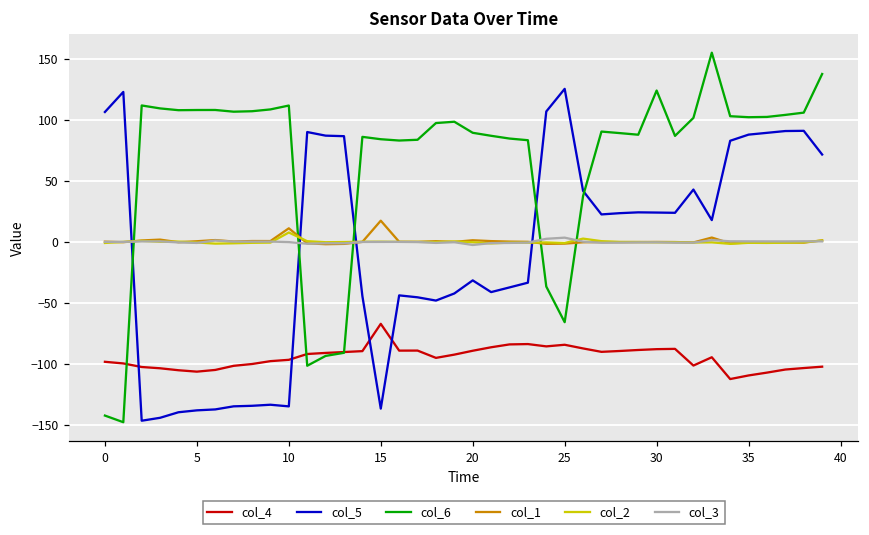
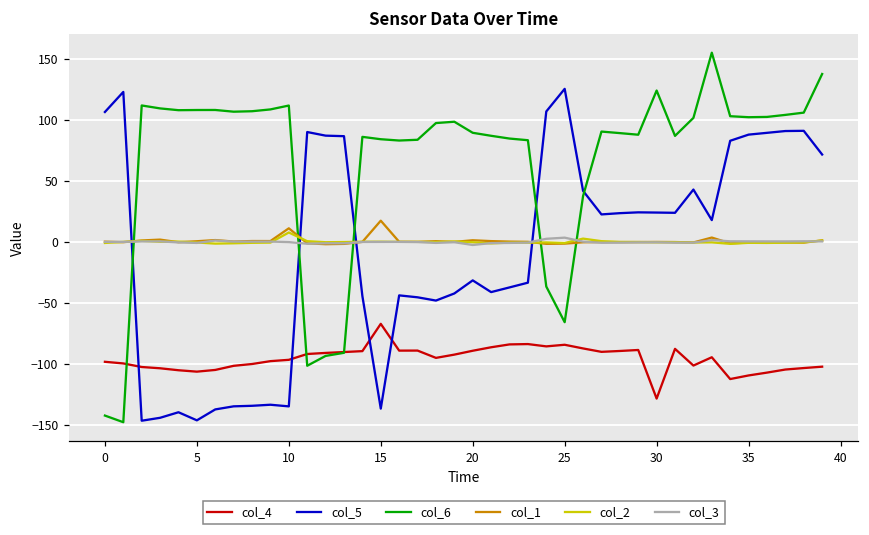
col_5, 5: -138 -> -146
col_4, 30: -88 -> -129
